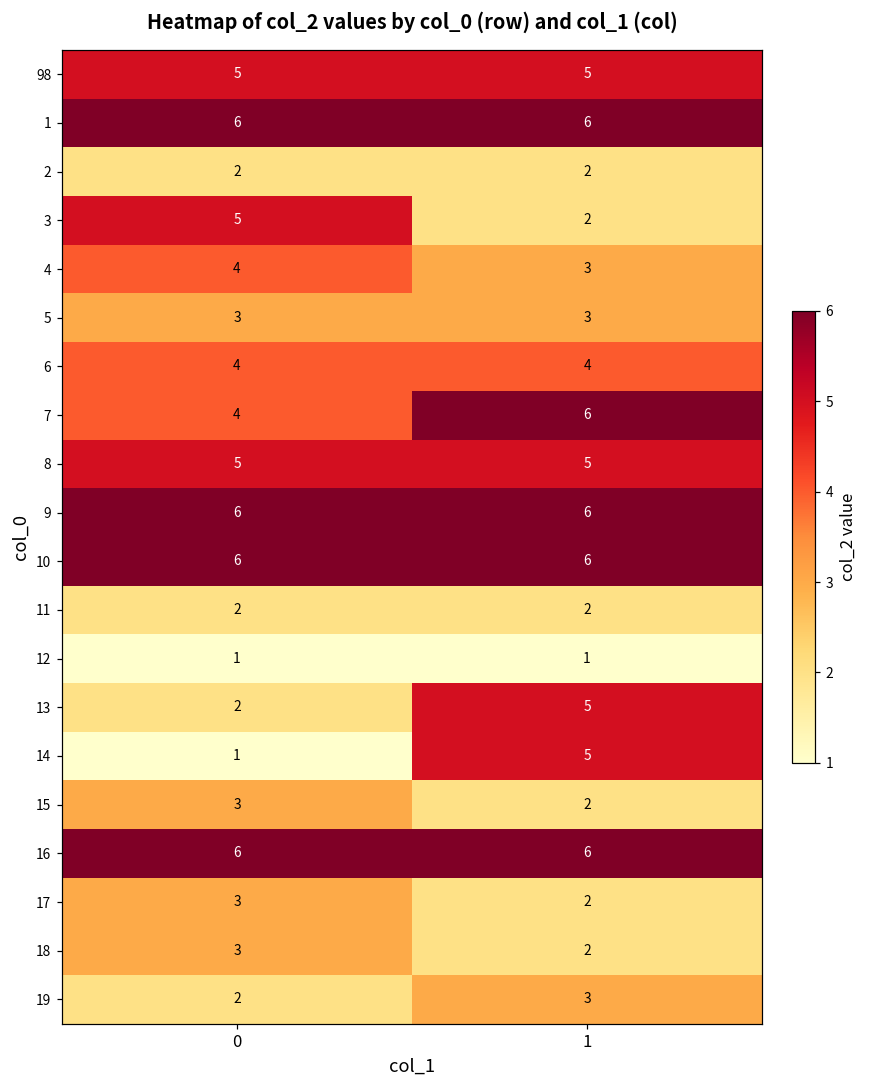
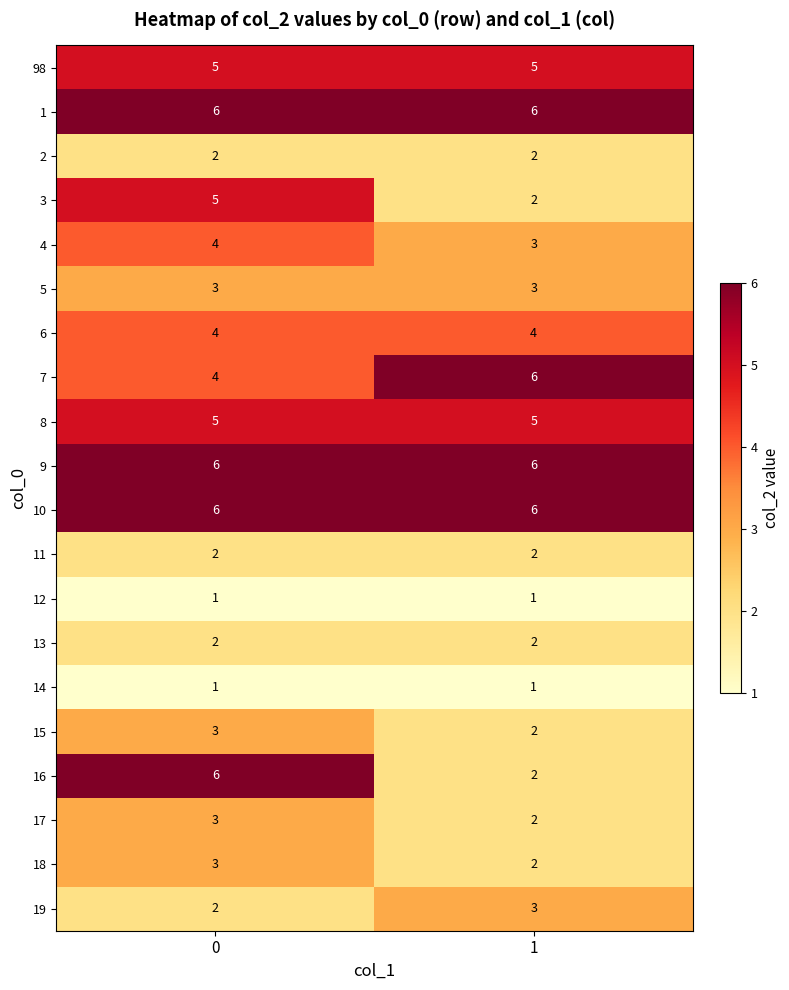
13, 1: 5 -> 2
14, 1: 5 -> 1
16, 1: 6 -> 2
